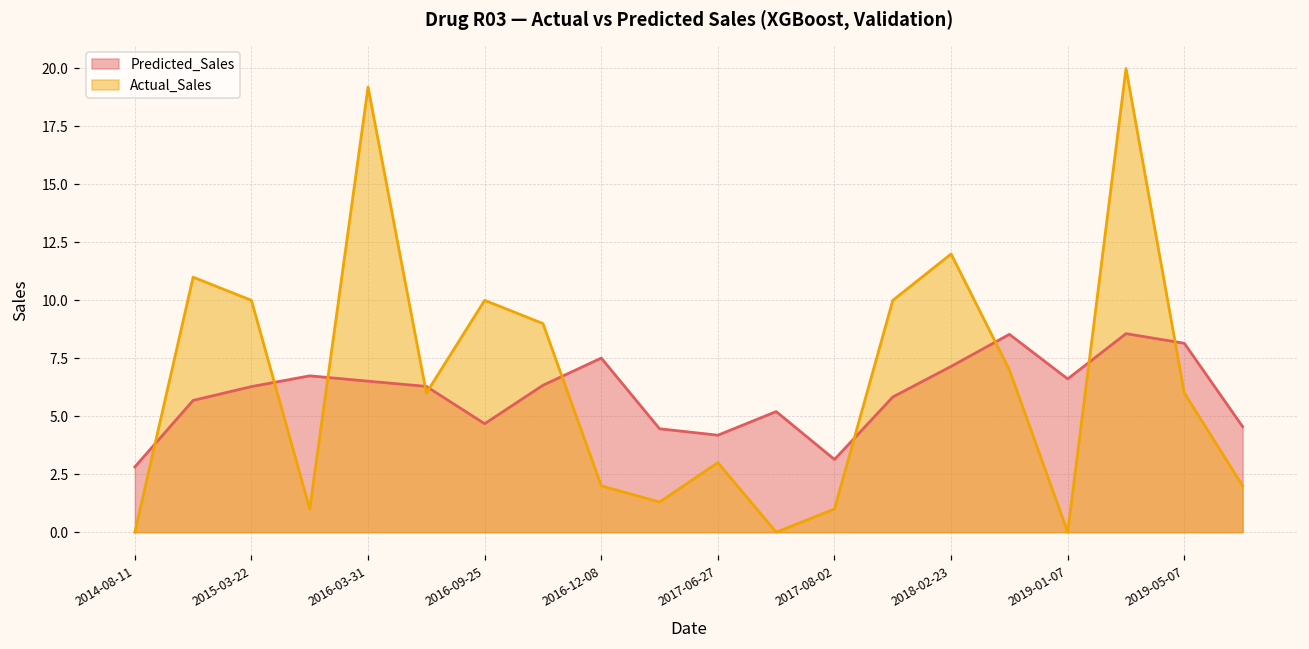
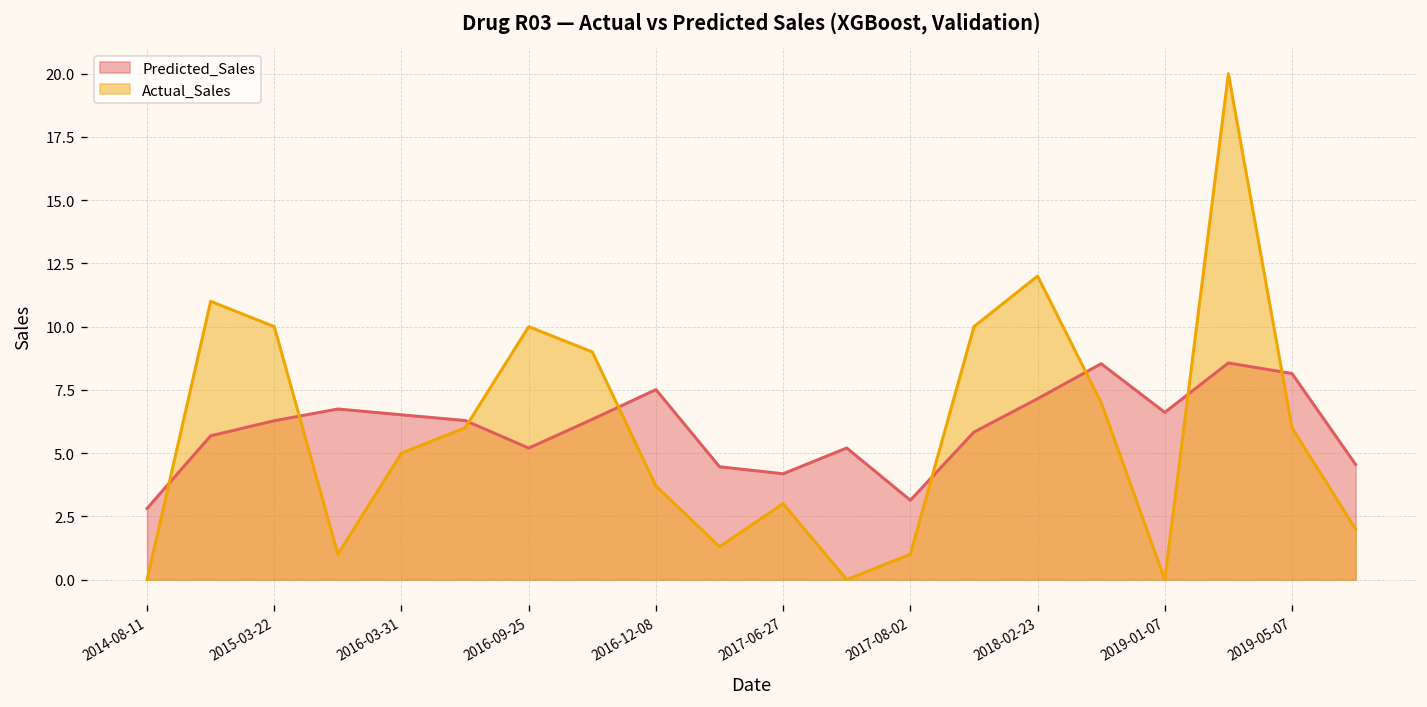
Actual_Sales, 2016-03-31: 19.2 -> 5.0
Predicted_Sales, 2016-09-25: 4.7 -> 5.2
Actual_Sales, 2016-12-08: 2.0 -> 3.7
